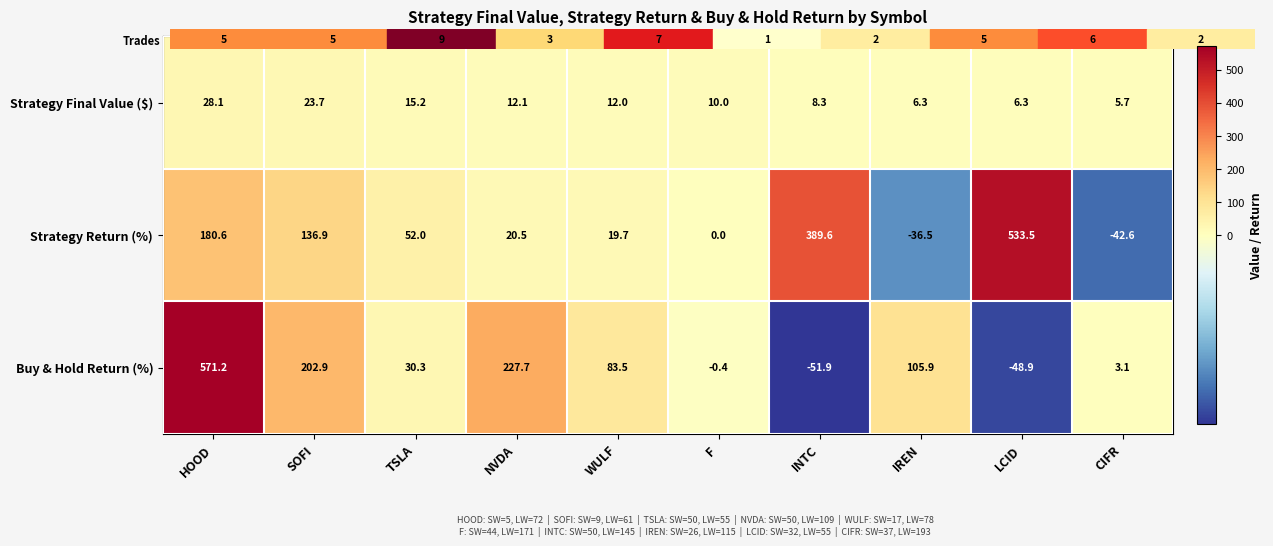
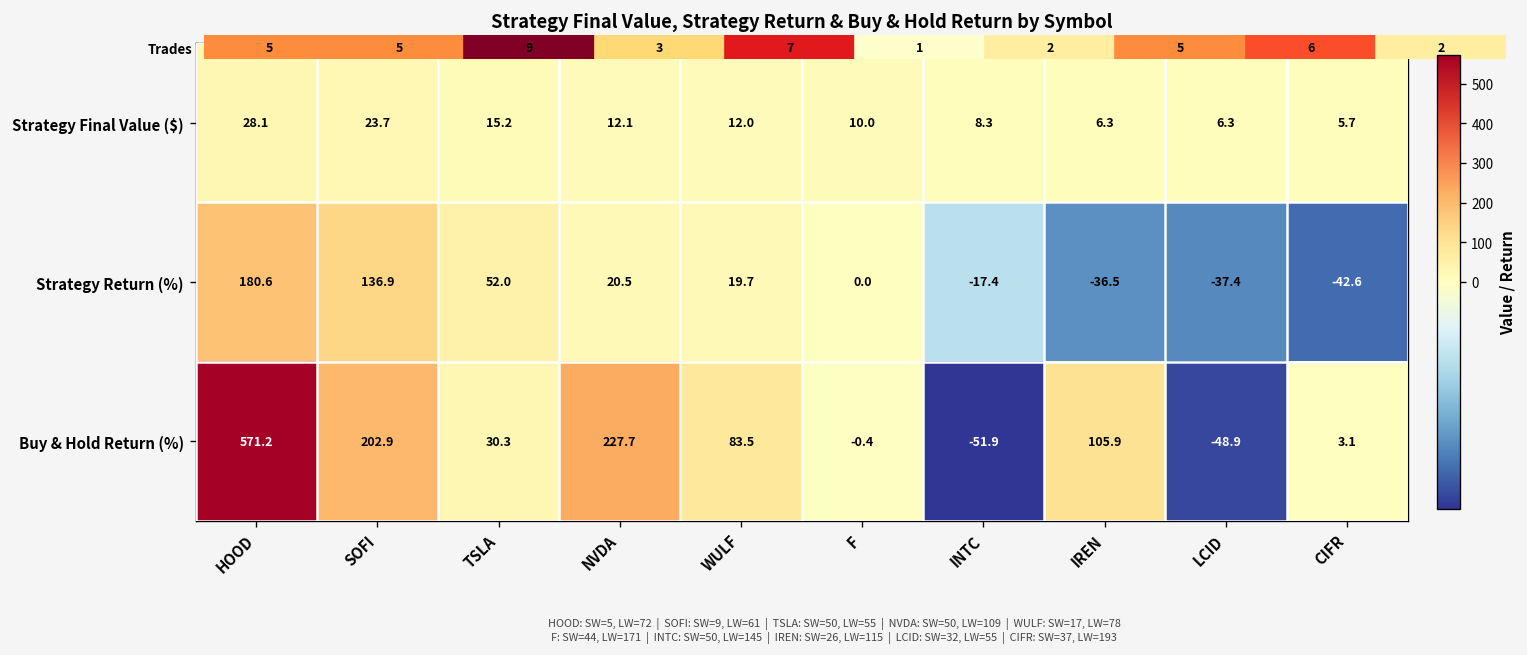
Strategy Return (%), INTC: 389.6 -> -17.4
Strategy Return (%), LCID: 533.5 -> -37.4
